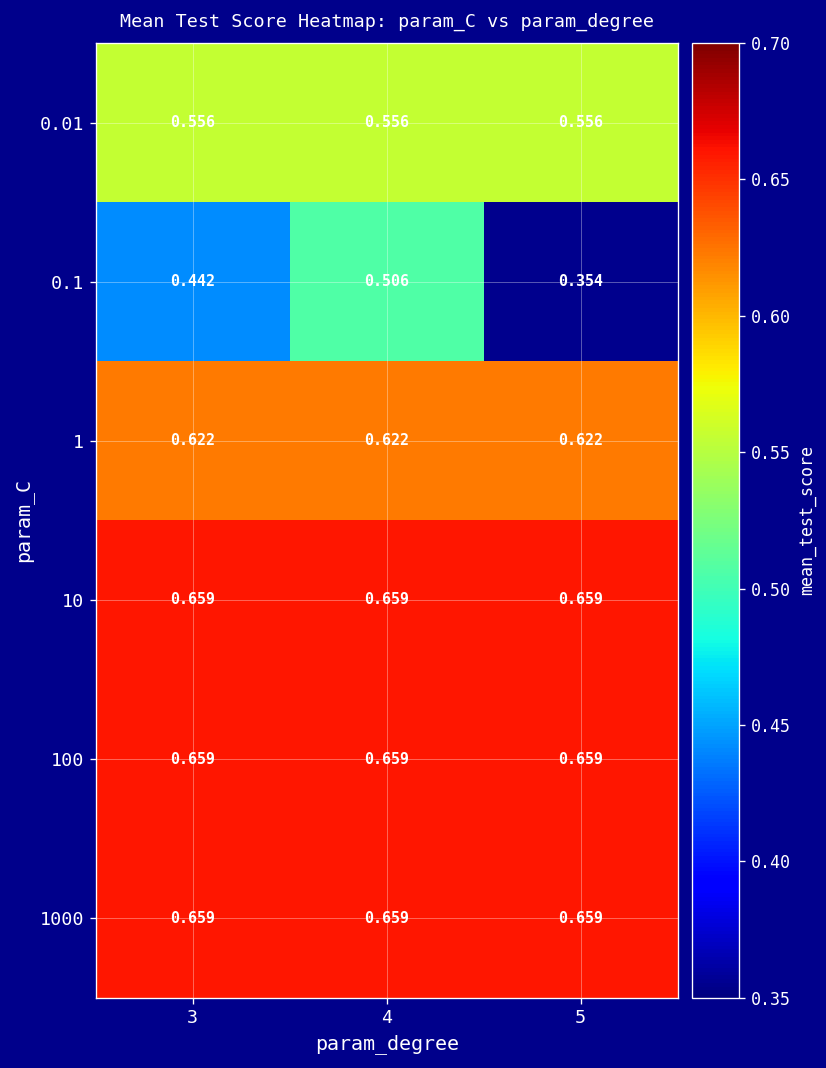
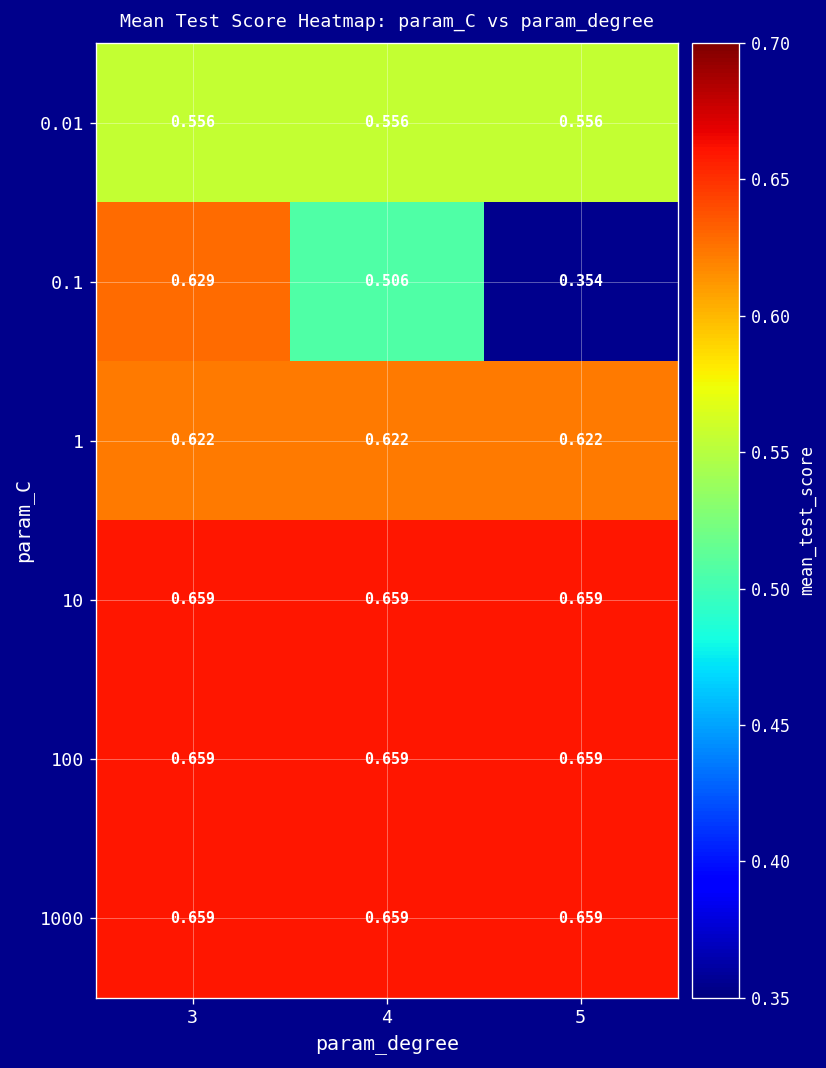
0.1, 3: 0.442 -> 0.629
